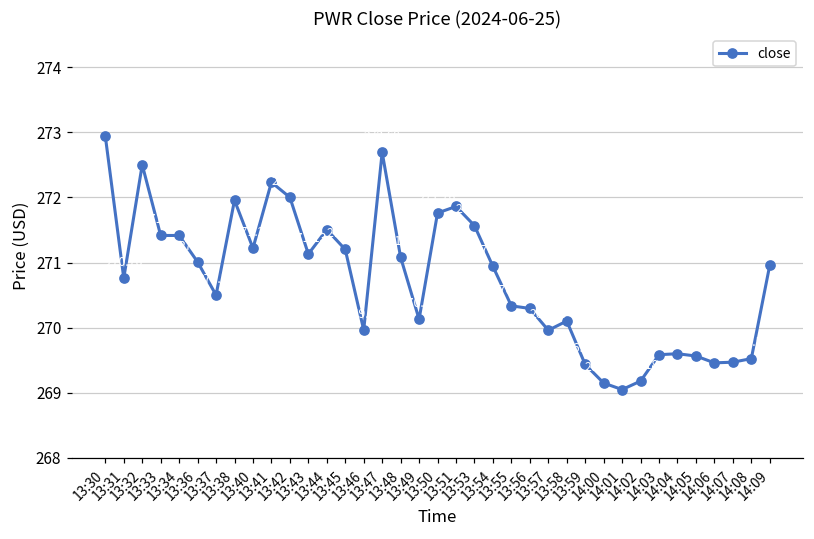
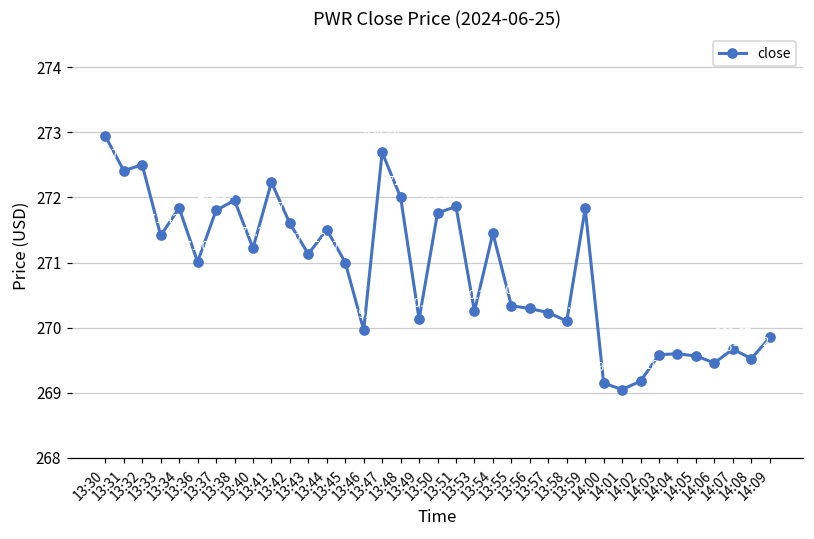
13:31: 270.8 -> 272.4
13:34: 271.4 -> 271.8
13:37: 270.5 -> 271.8
13:42: 272.0 -> 271.6
13:45: 271.2 -> 271.0
13:48: 271.1 -> 272.0
13:53: 271.6 -> 270.3
13:54: 270.9 -> 271.5
13:57: 270.0 -> 270.2
13:59: 269.4 -> 271.8
14:07: 269.5 -> 269.7
14:09: 271.0 -> 269.9
